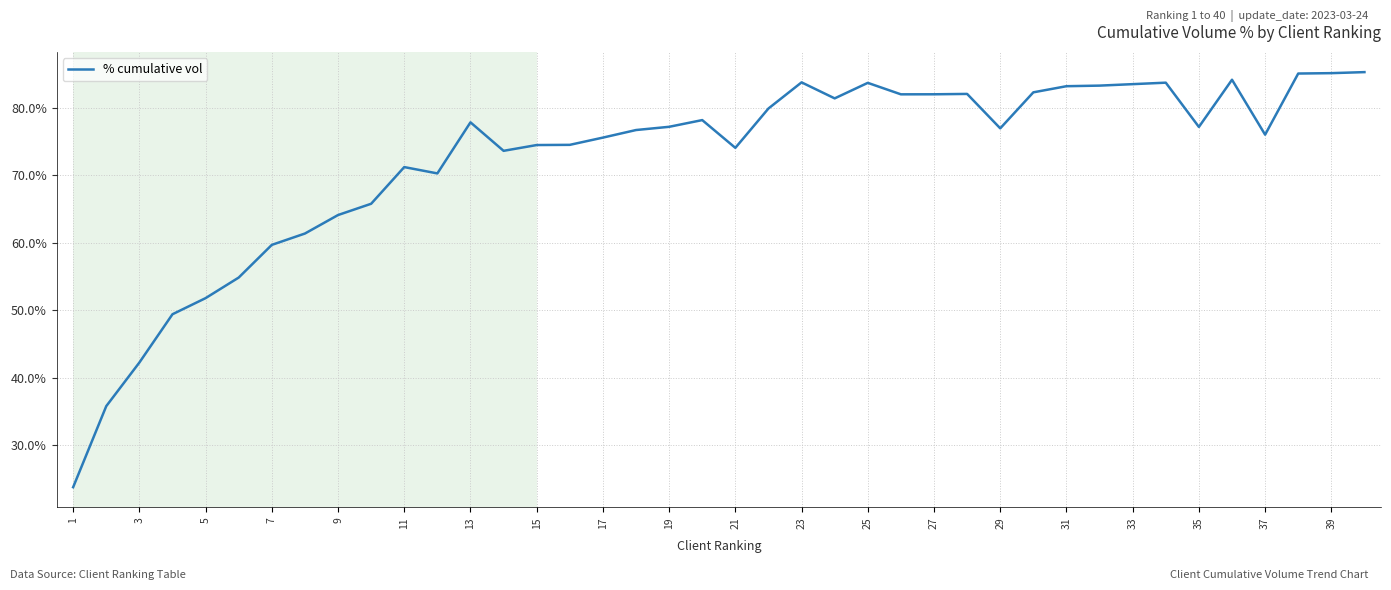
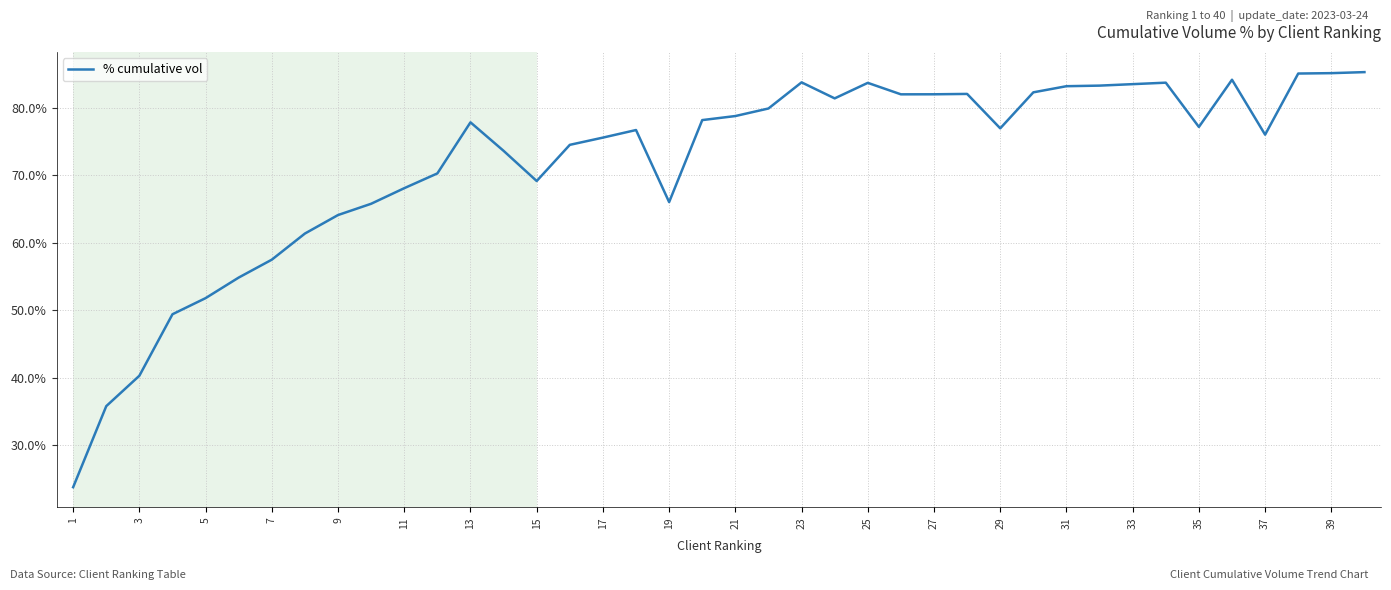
3: 42% -> 40%
7: 60% -> 58%
11: 71% -> 68%
15: 75% -> 69%
19: 77% -> 66%
21: 74% -> 79%
